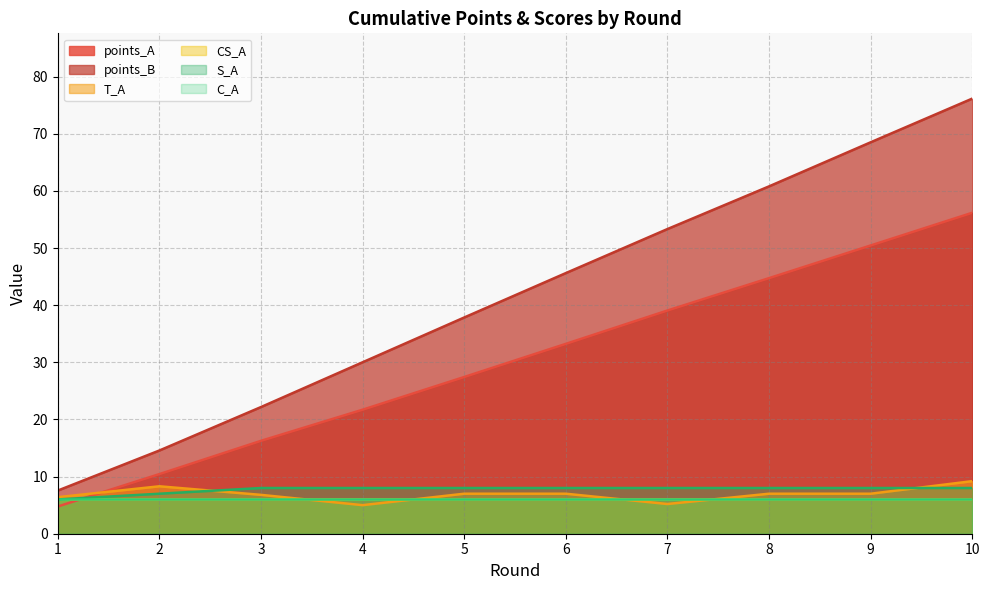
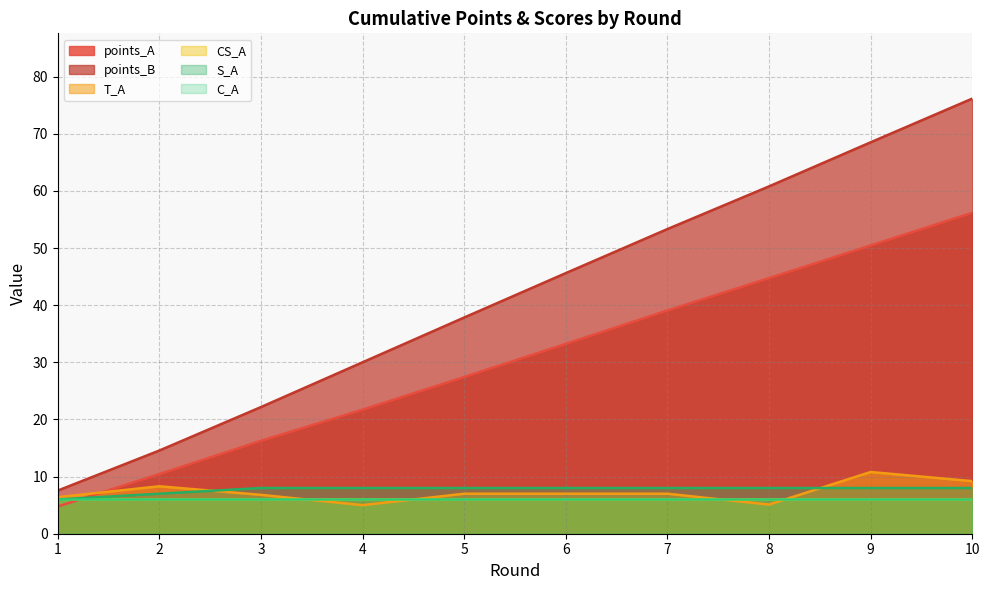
T_A, 7: 5 -> 7
T_A, 8: 7 -> 5
T_A, 9: 7 -> 11
